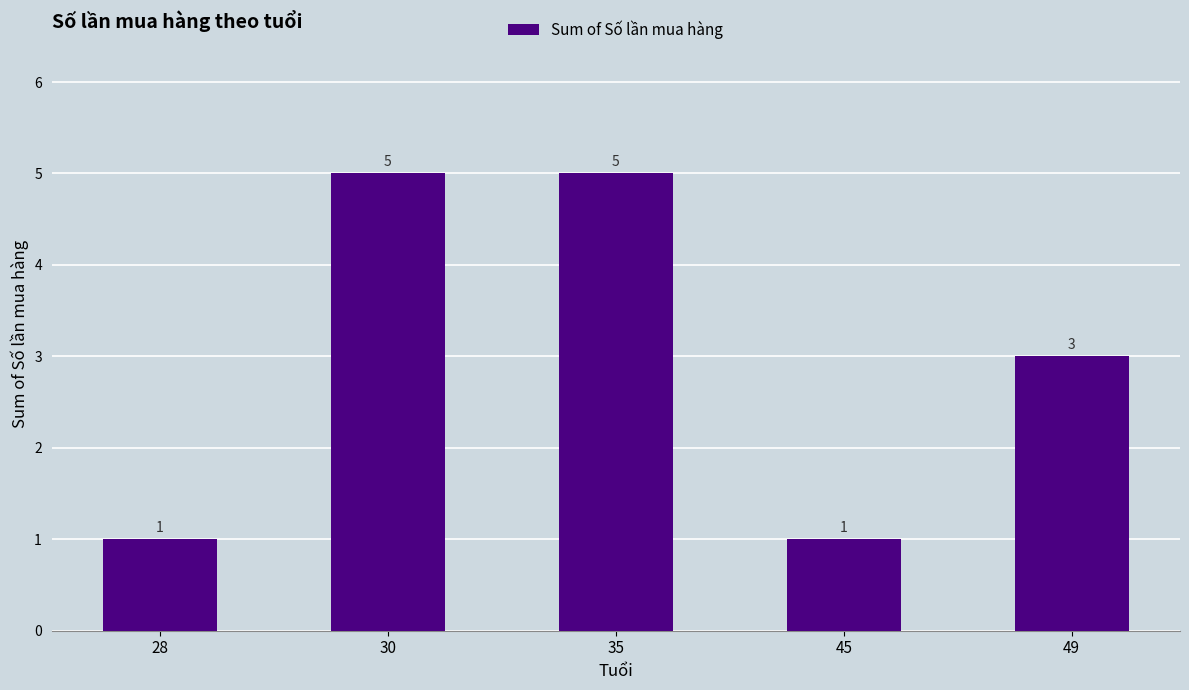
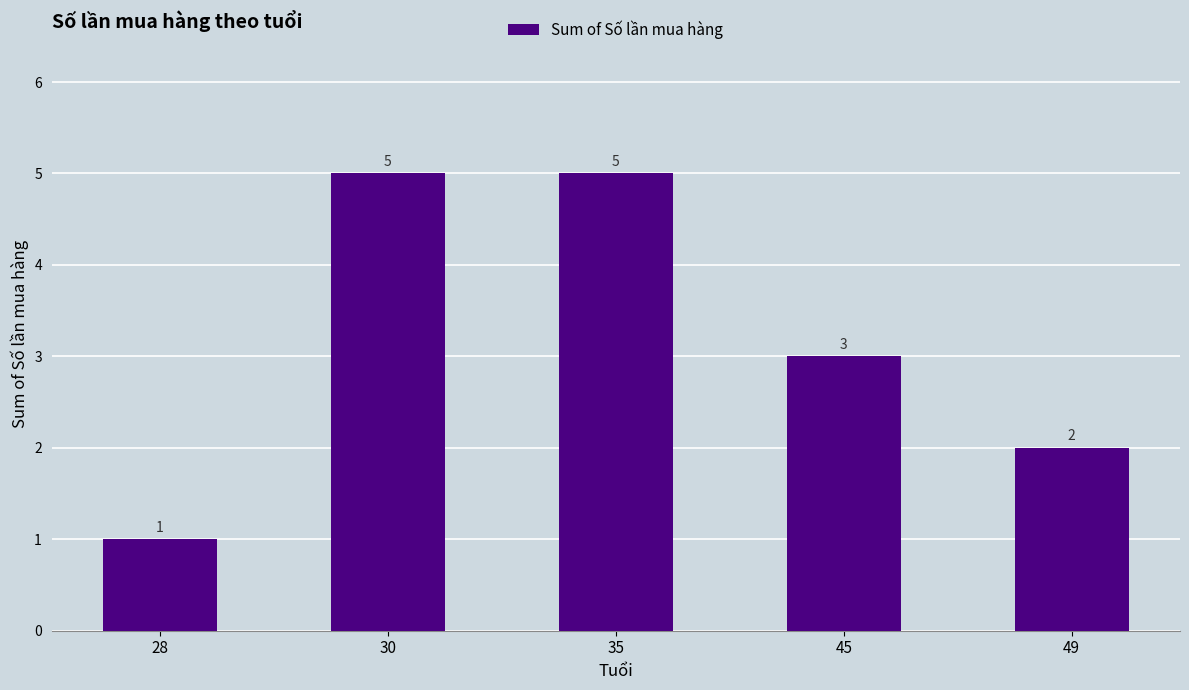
45: 1 -> 3
49: 3 -> 2
